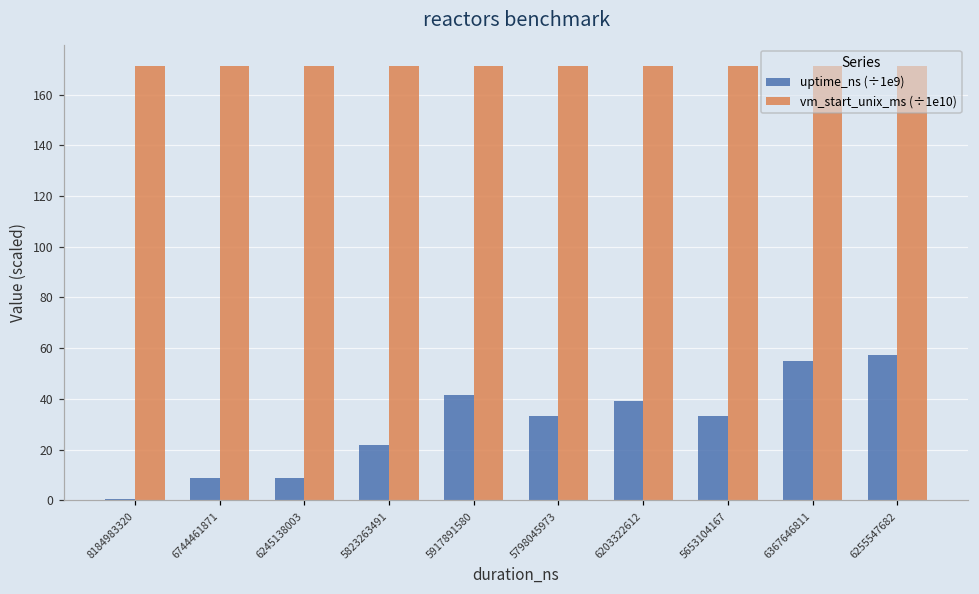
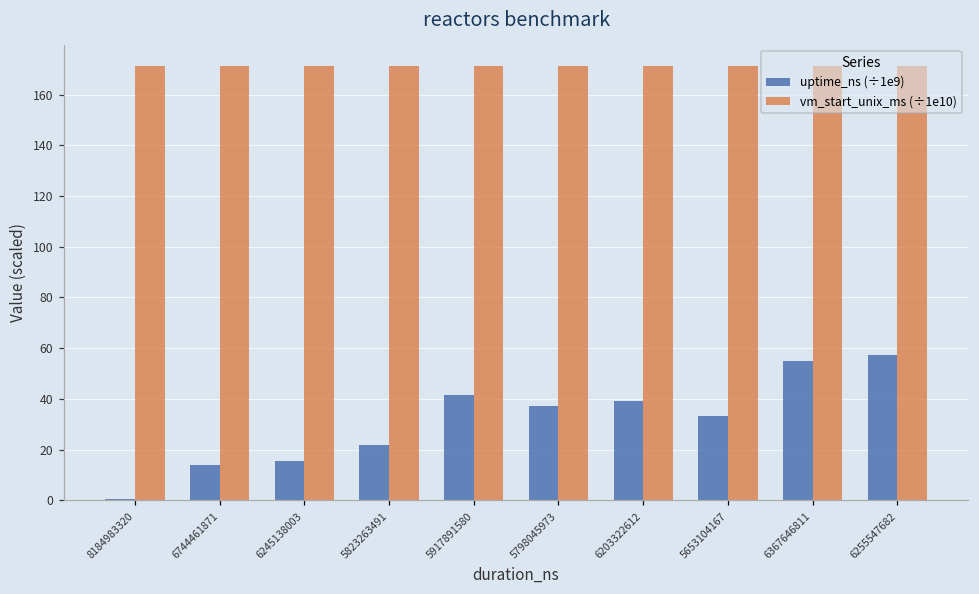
uptime_ns (÷1e9), 6744461871: 9 -> 14
uptime_ns (÷1e9), 6245138003: 9 -> 15
uptime_ns (÷1e9), 5798045973: 33 -> 37
